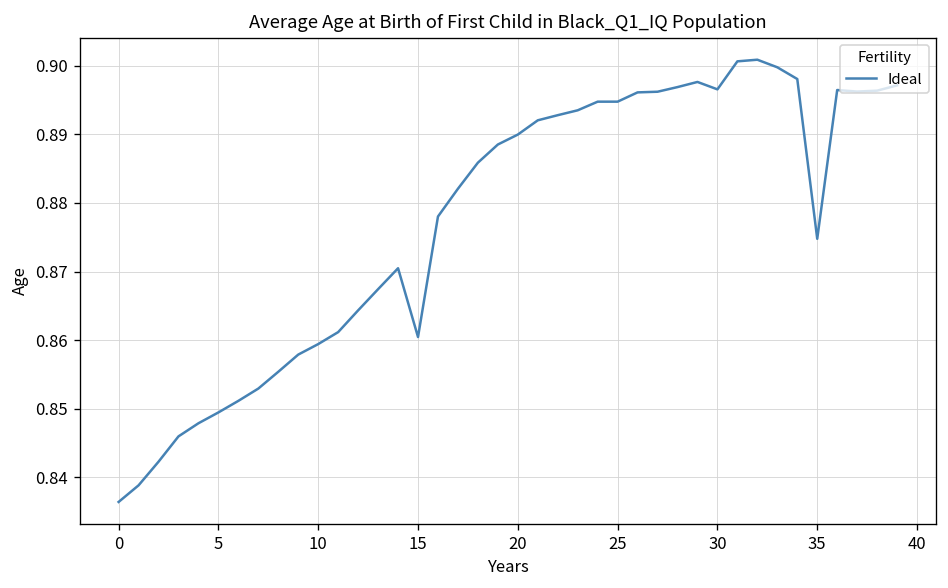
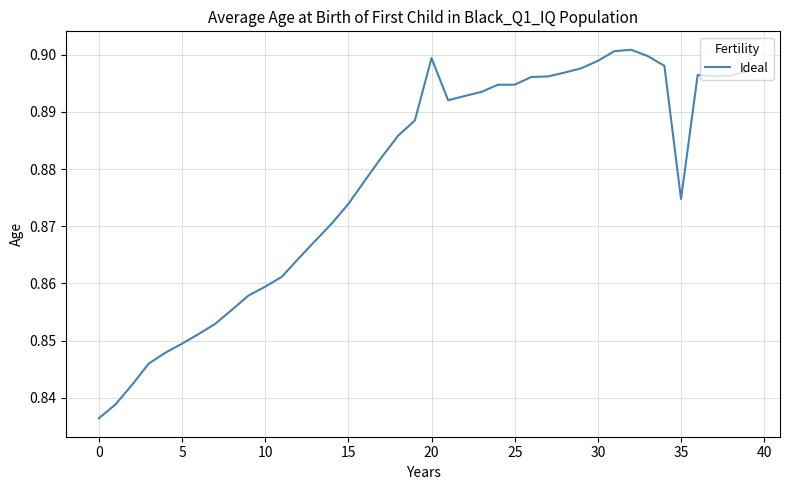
15: 0.860 -> 0.874
20: 0.890 -> 0.899
30: 0.897 -> 0.899
